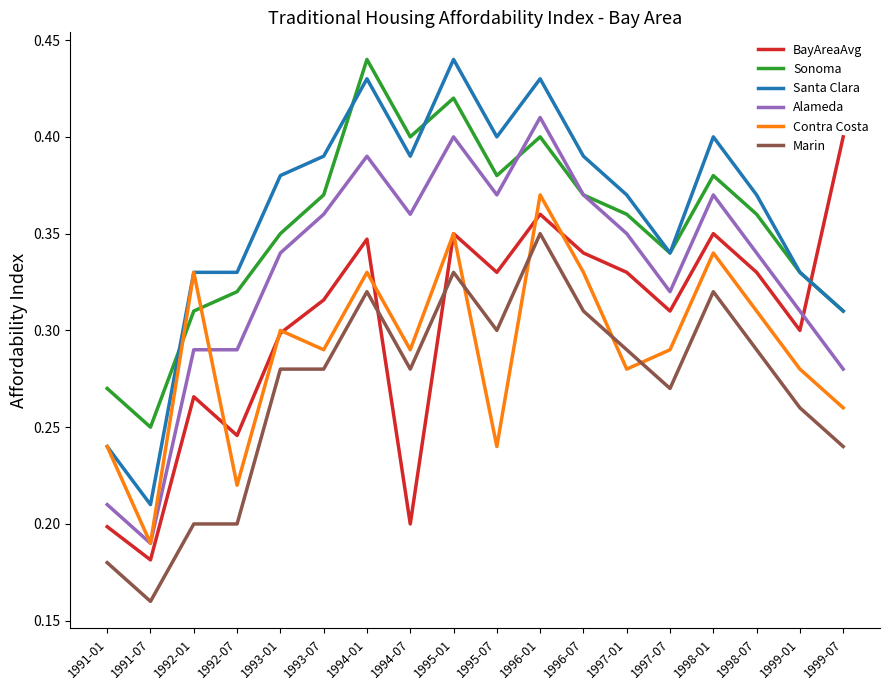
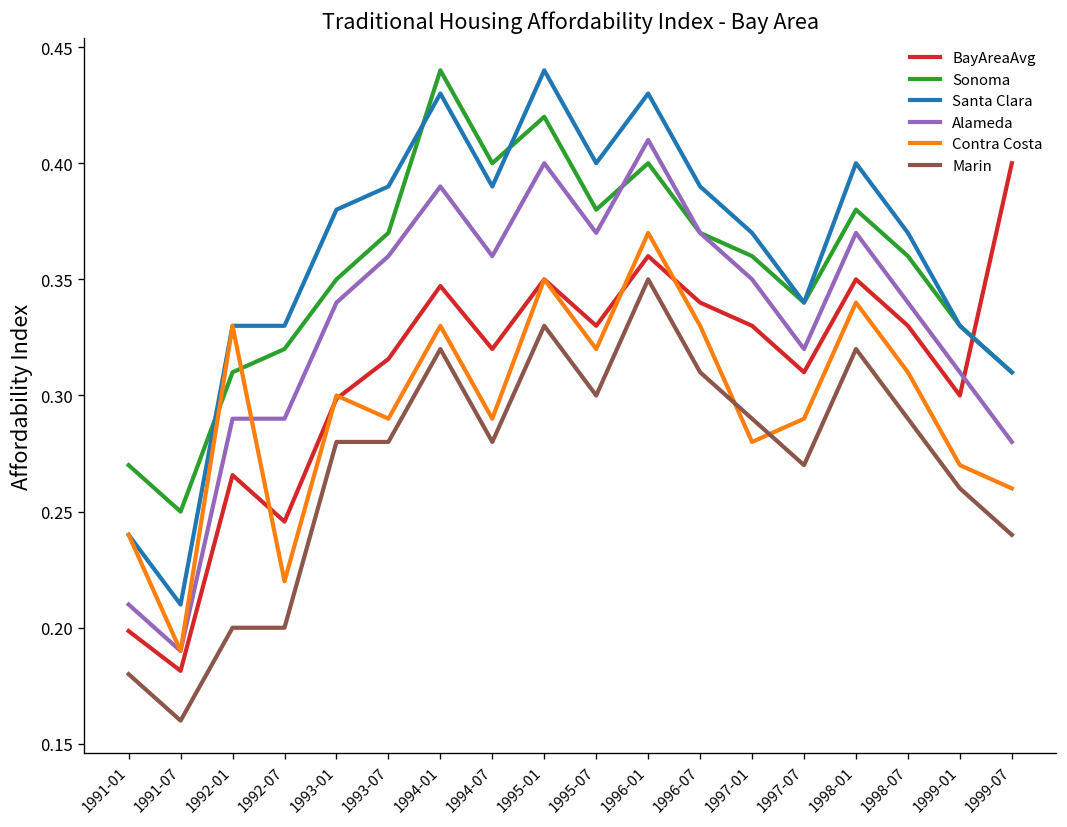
BayAreaAvg, 1994-07: 0.20 -> 0.32
Contra Costa, 1995-07: 0.24 -> 0.32
Contra Costa, 1999-01: 0.28 -> 0.27
